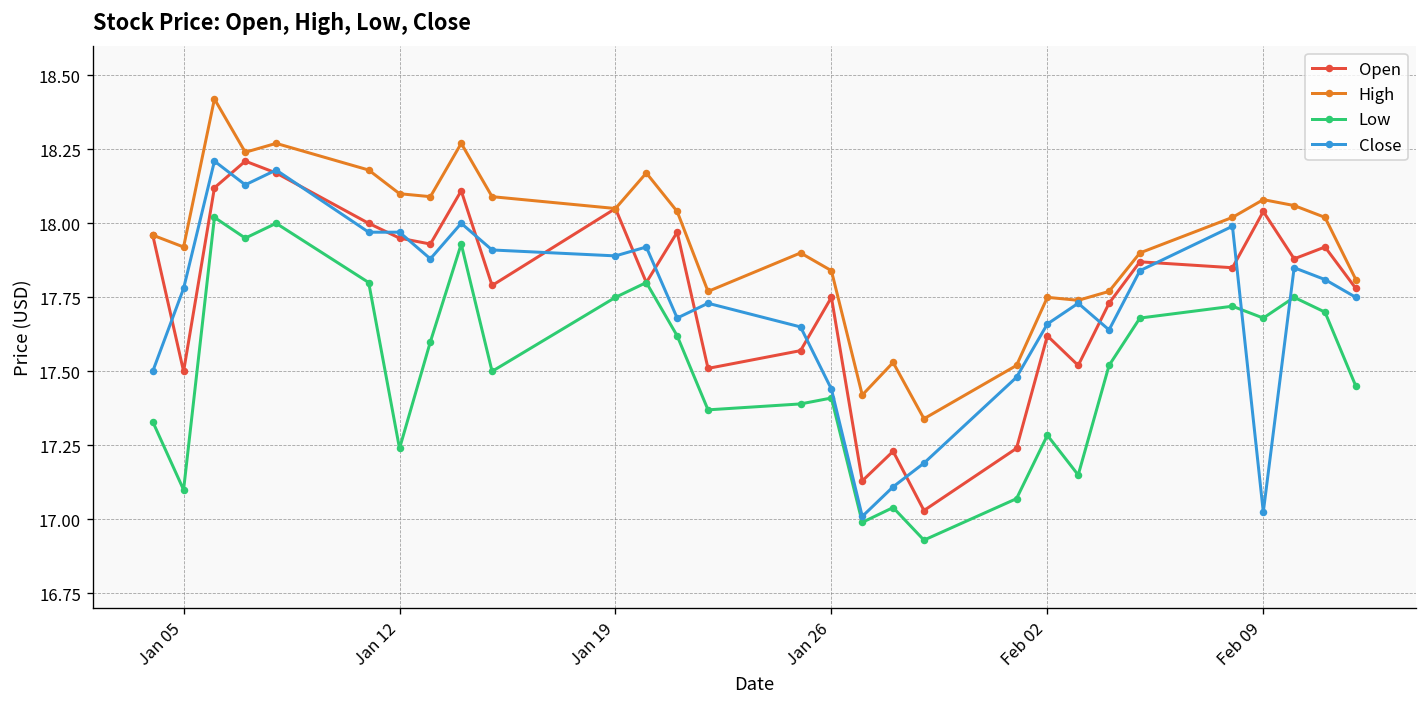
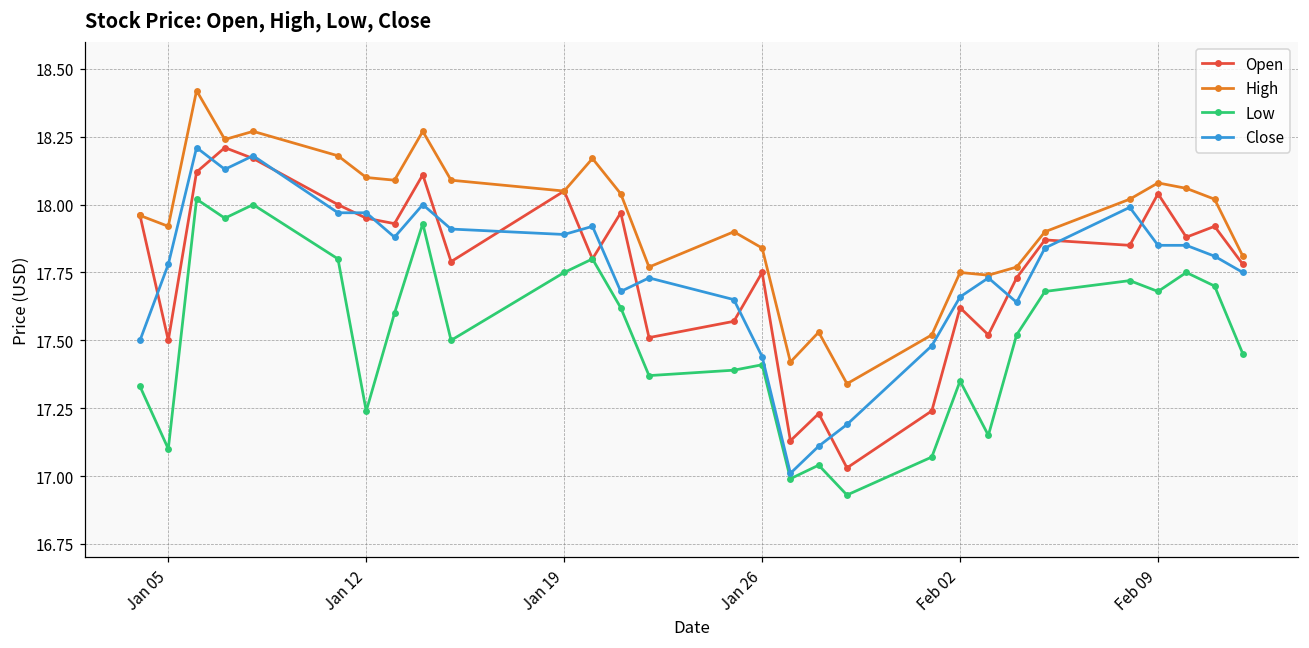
Low, Feb 02: 17.28 -> 17.35
Close, Feb 09: 17.02 -> 17.85
